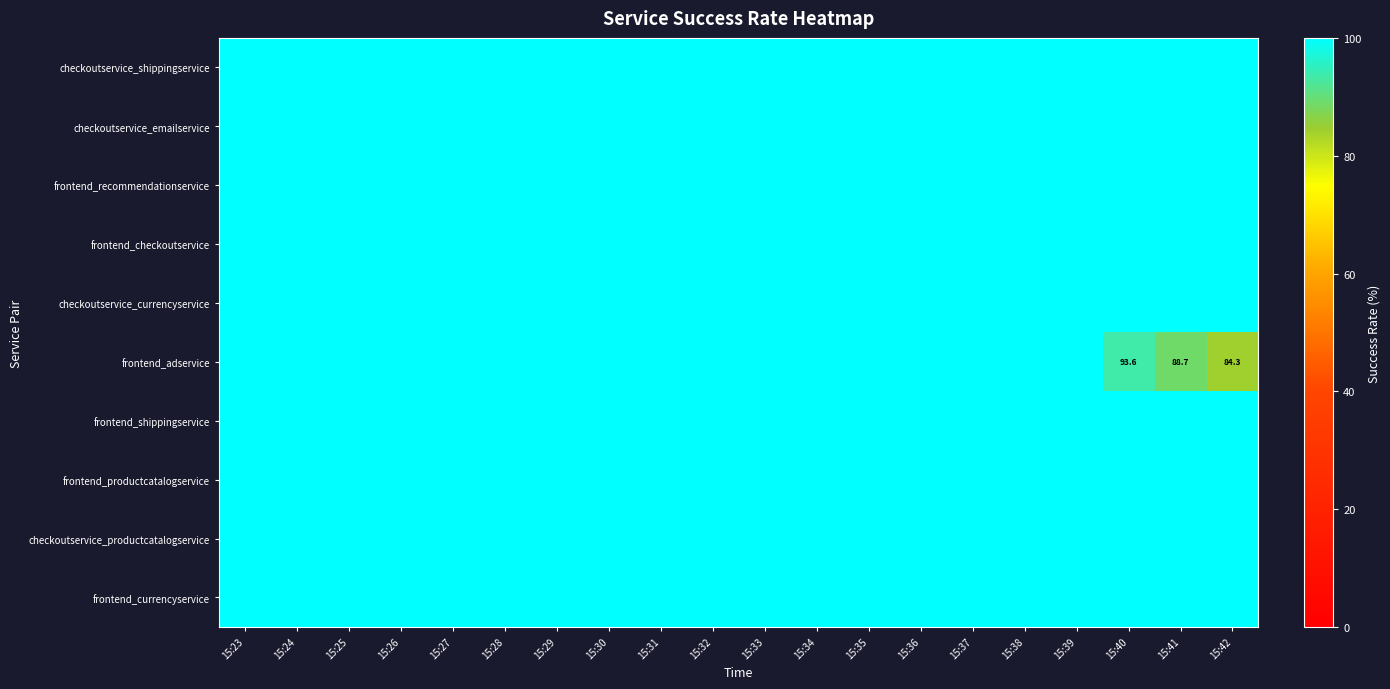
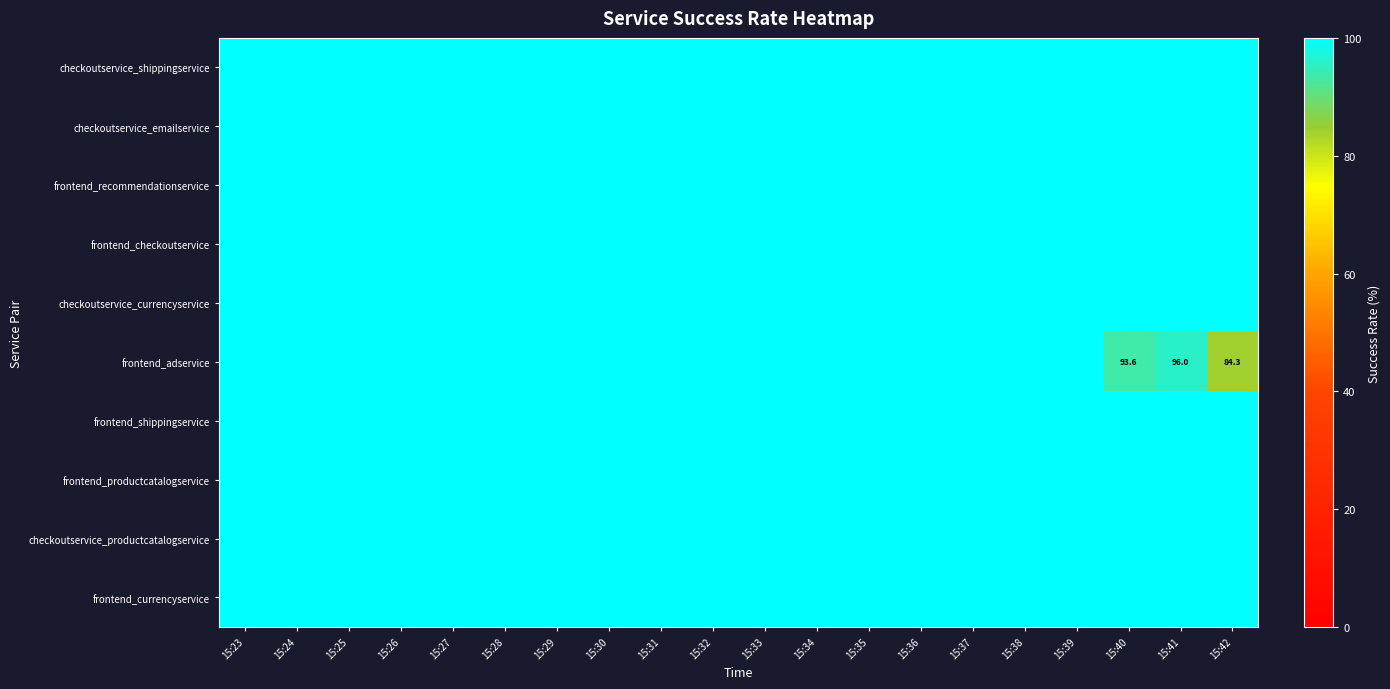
frontend_adservice, 15:41: 88.7 -> 96.0
